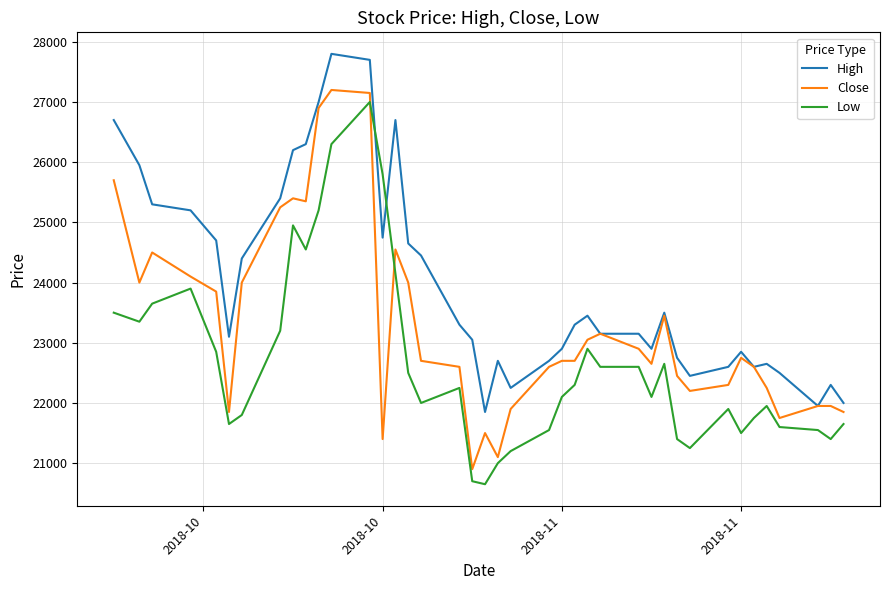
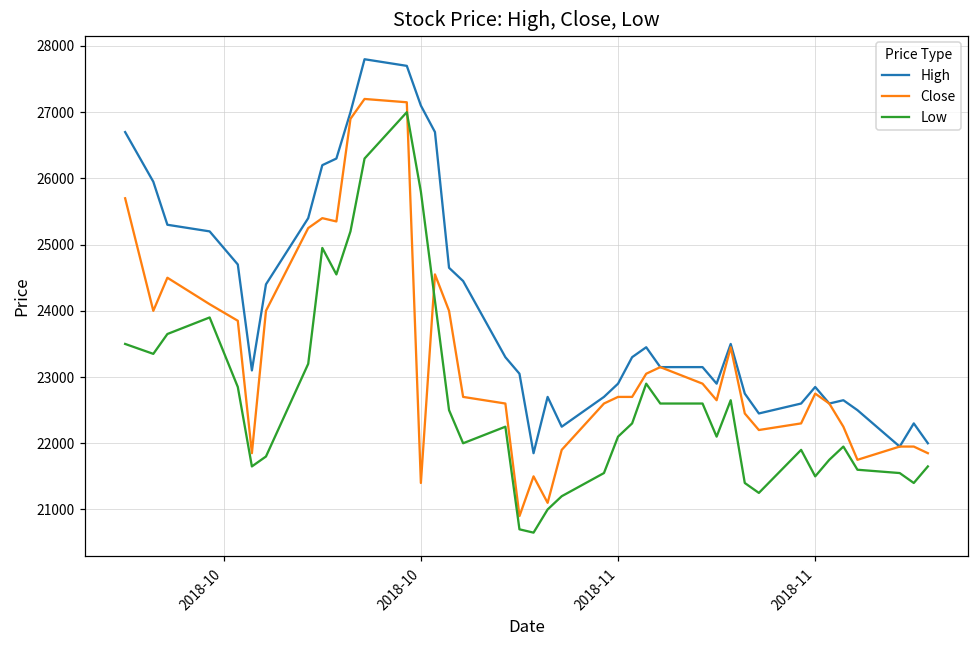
High, 2018-10: 24700 -> 27100
